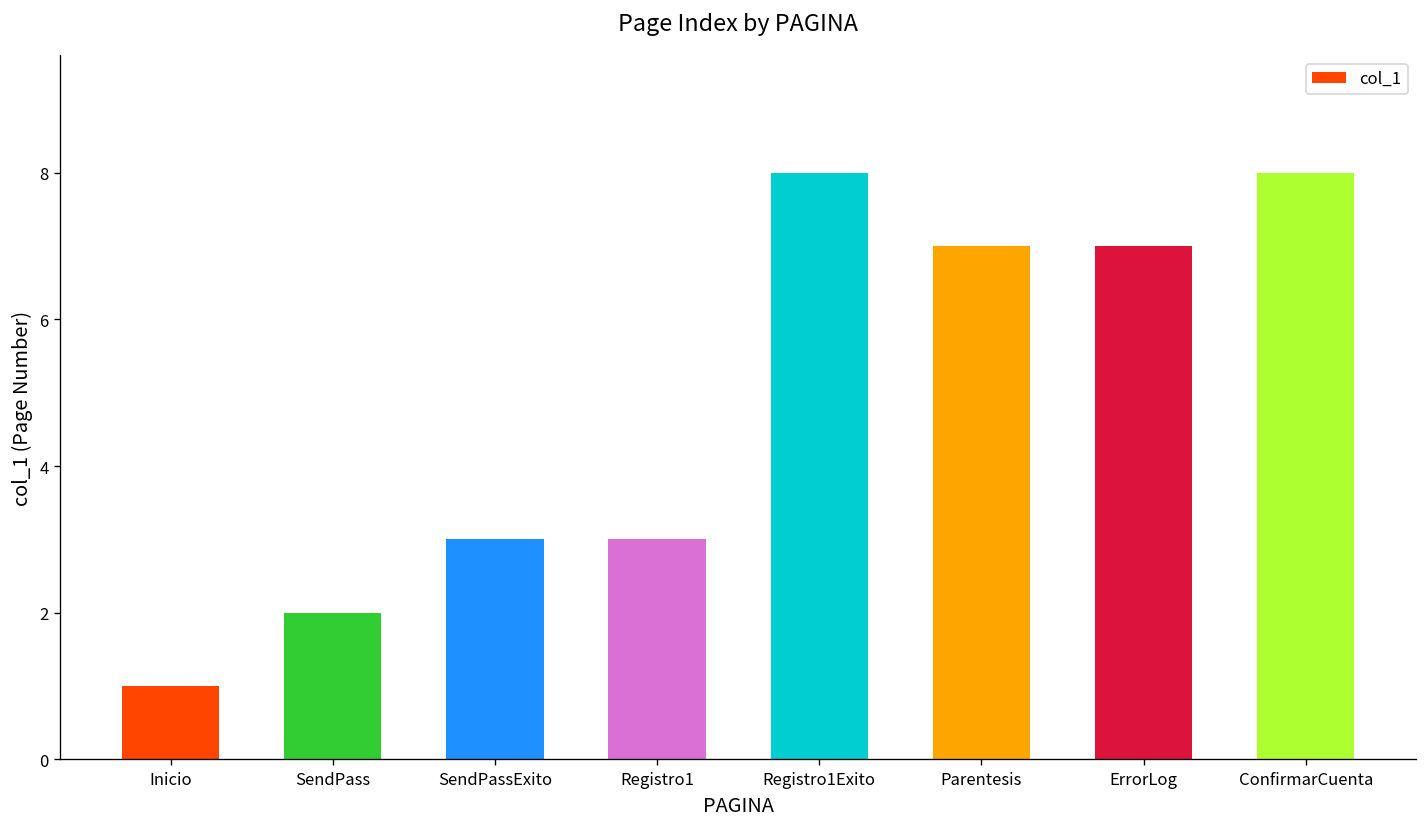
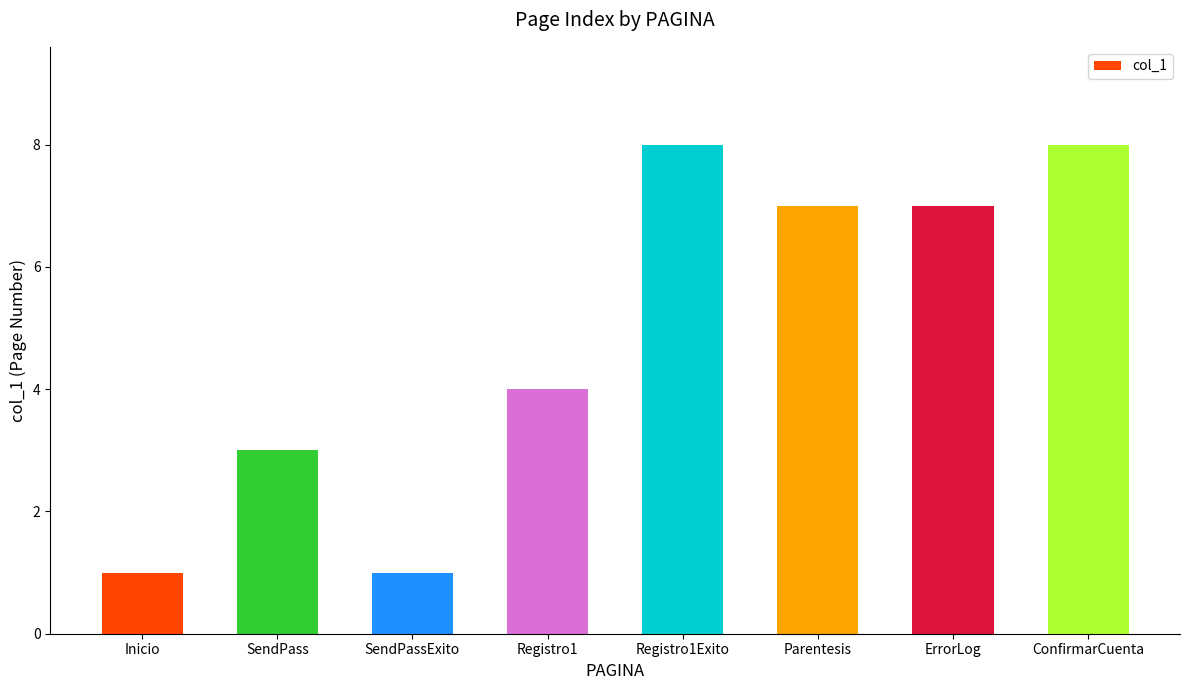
SendPass: 2 -> 3
SendPassExito: 3 -> 1
Registro1: 3 -> 4
